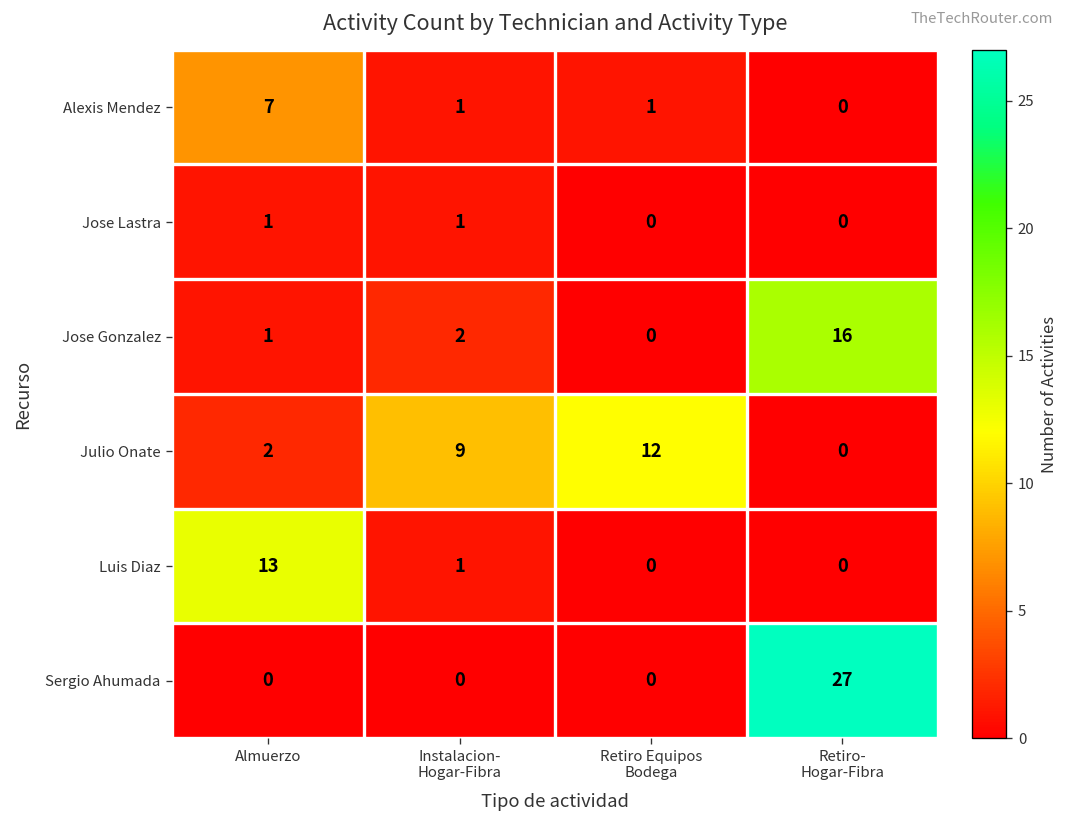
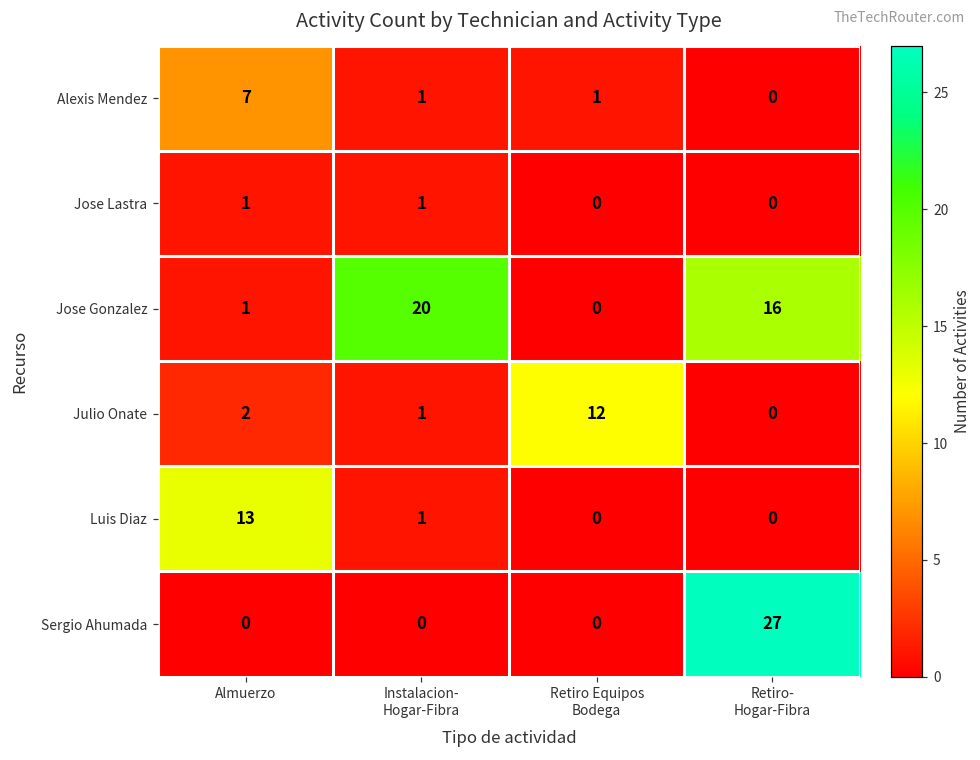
Jose Gonzalez, Instalacion- Hogar-Fibra: 2 -> 20
Julio Onate, Instalacion- Hogar-Fibra: 9 -> 1
